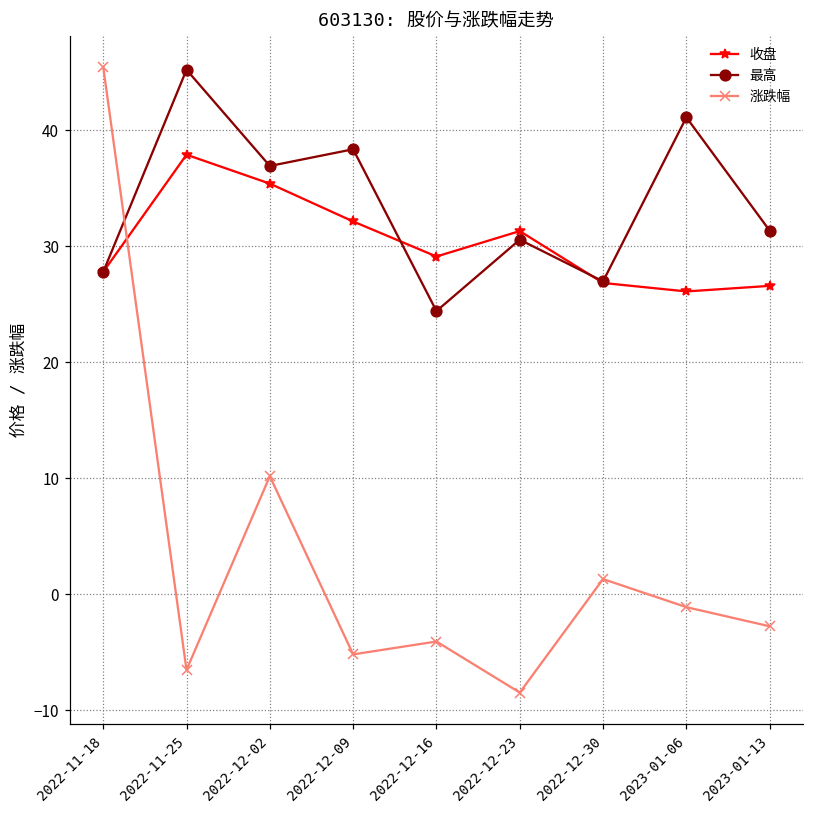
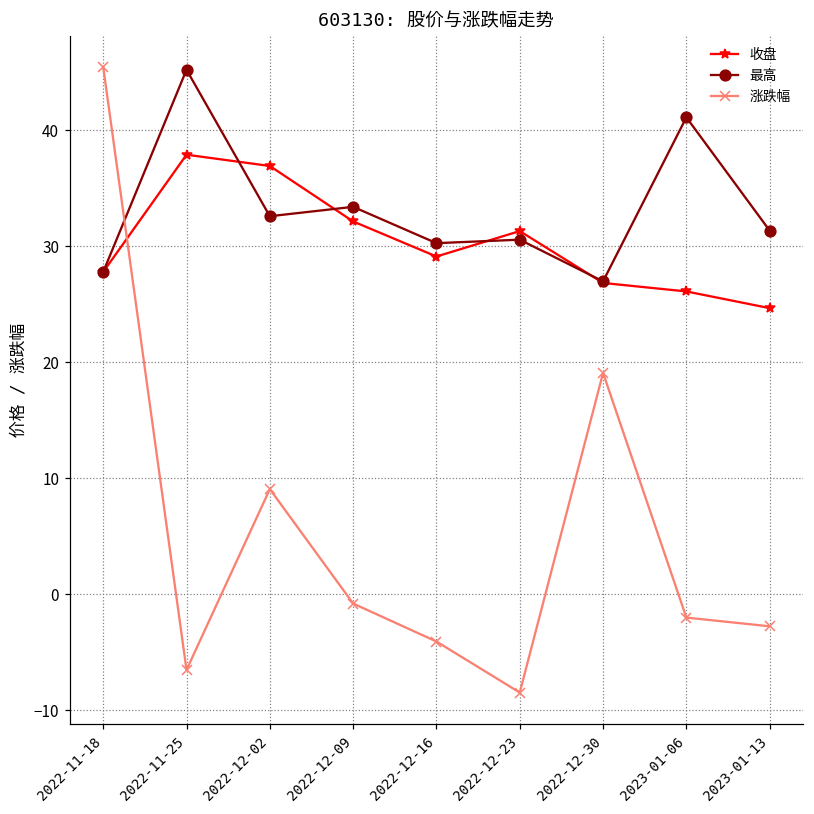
收盘, 2022-12-02: 35.4 -> 36.9
最高, 2022-12-02: 36.9 -> 32.6
涨跌幅, 2022-12-02: 10.2 -> 9.1
最高, 2022-12-09: 38.4 -> 33.4
涨跌幅, 2022-12-09: -5.2 -> -0.8
最高, 2022-12-16: 24.4 -> 30.3
涨跌幅, 2022-12-30: 1.3 -> 19.1
涨跌幅, 2023-01-06: -1.1 -> -2.0
收盘, 2023-01-13: 26.6 -> 24.7
